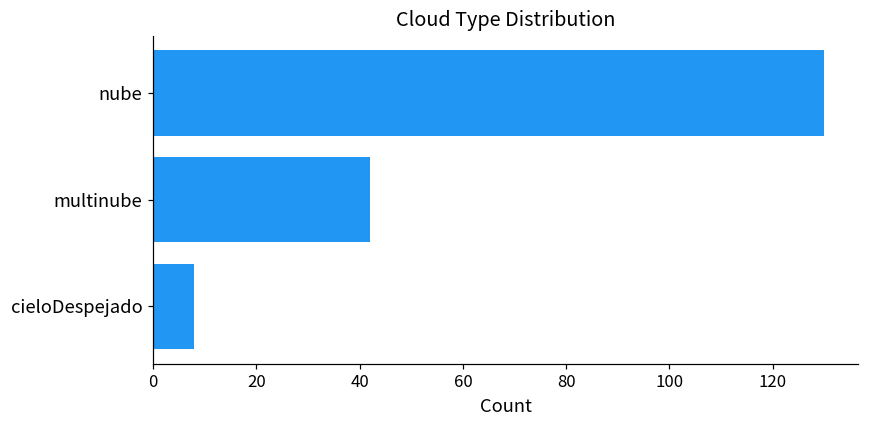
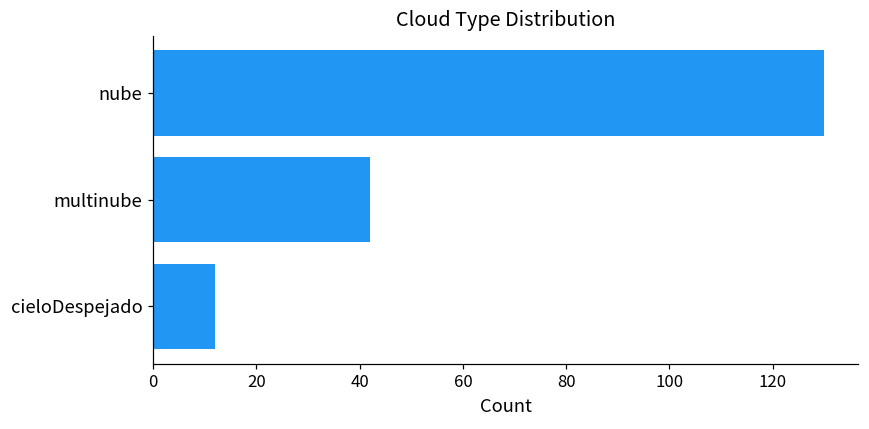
cieloDespejado: 8 -> 12
